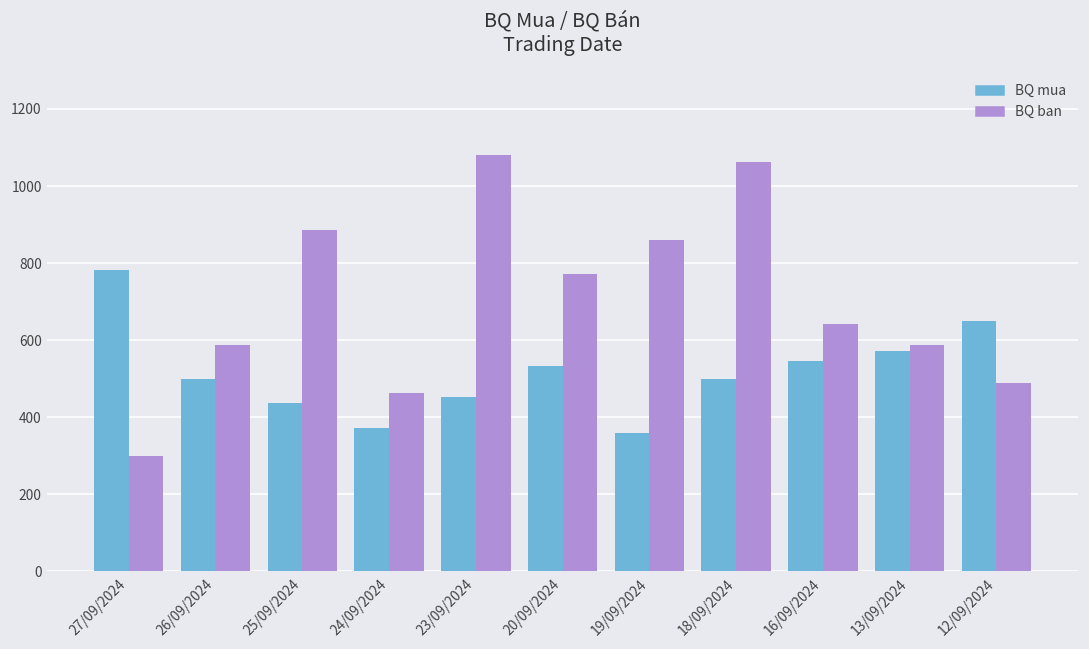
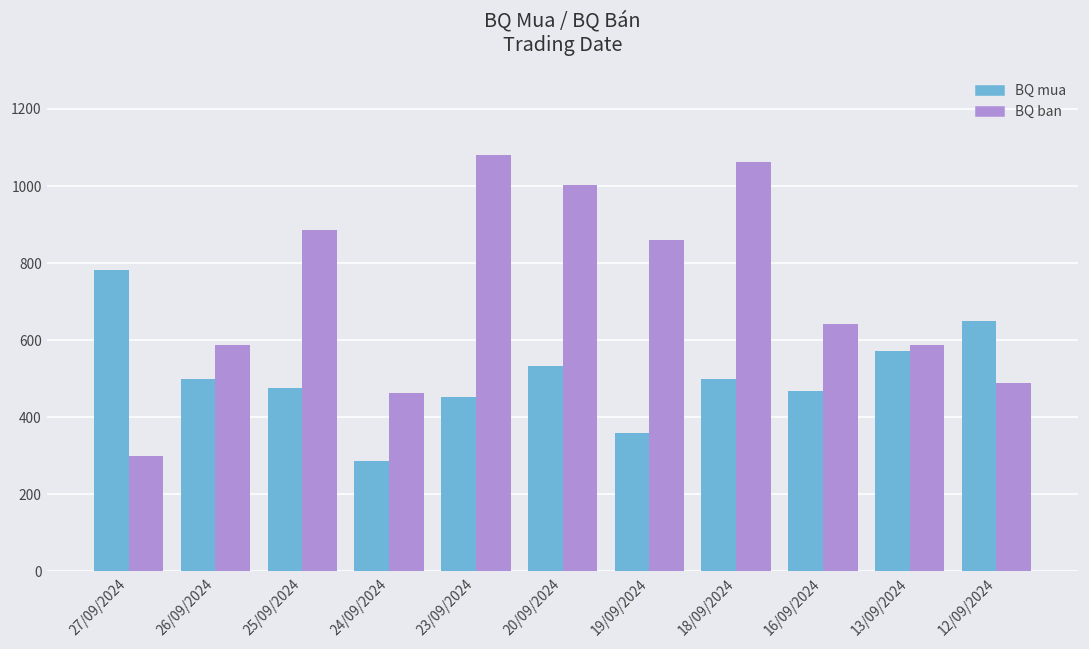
BQ mua, 25/09/2024: 440 -> 480
BQ mua, 24/09/2024: 370 -> 290
BQ ban, 20/09/2024: 770 -> 1000
BQ mua, 16/09/2024: 550 -> 470
